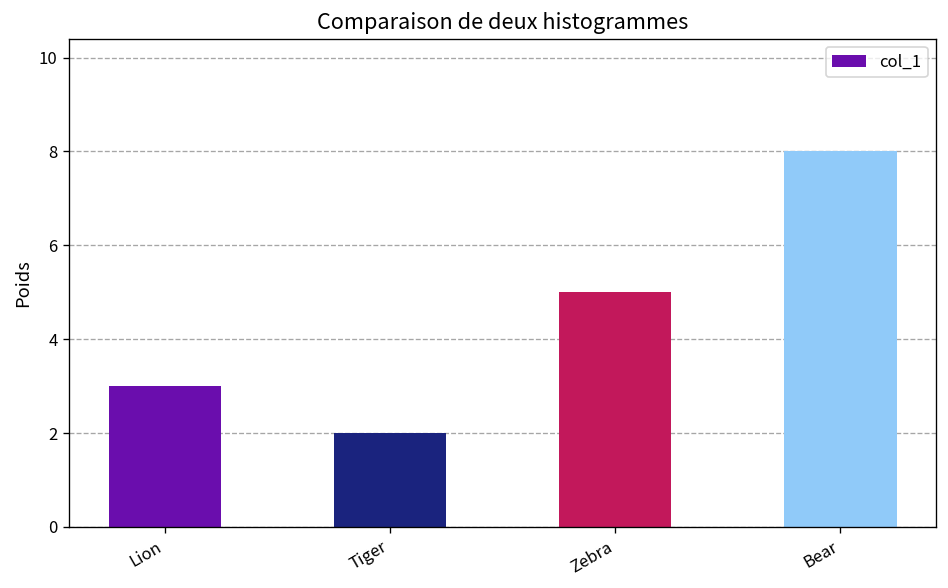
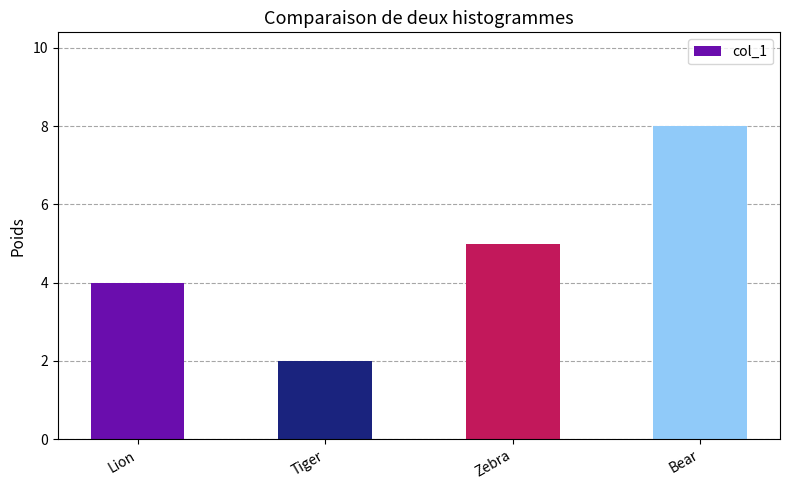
Lion: 3 -> 4
